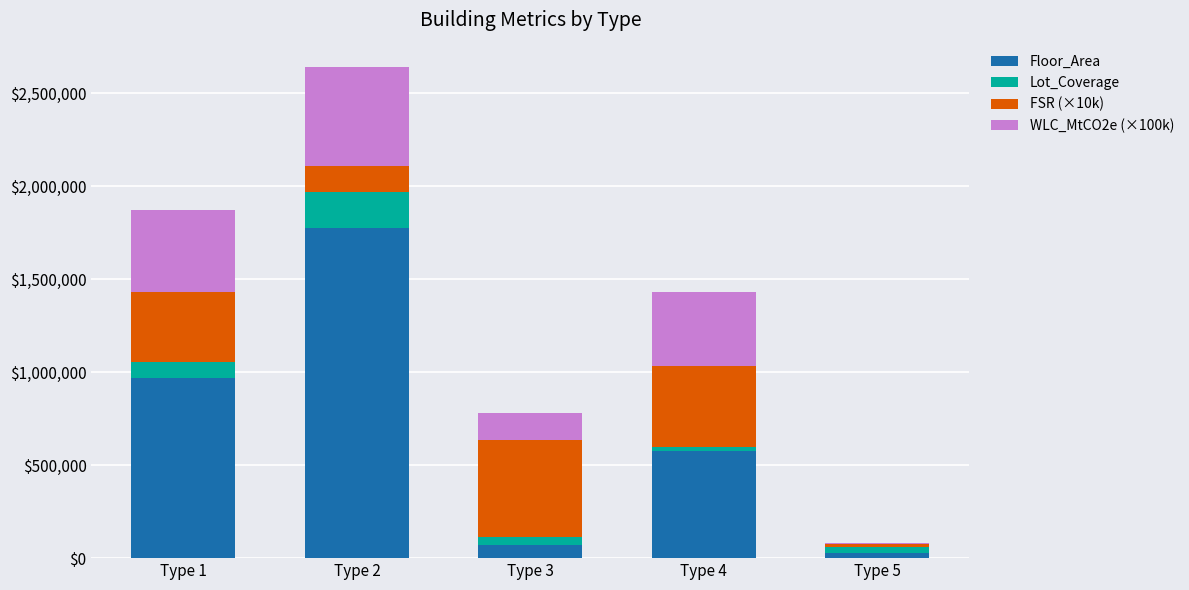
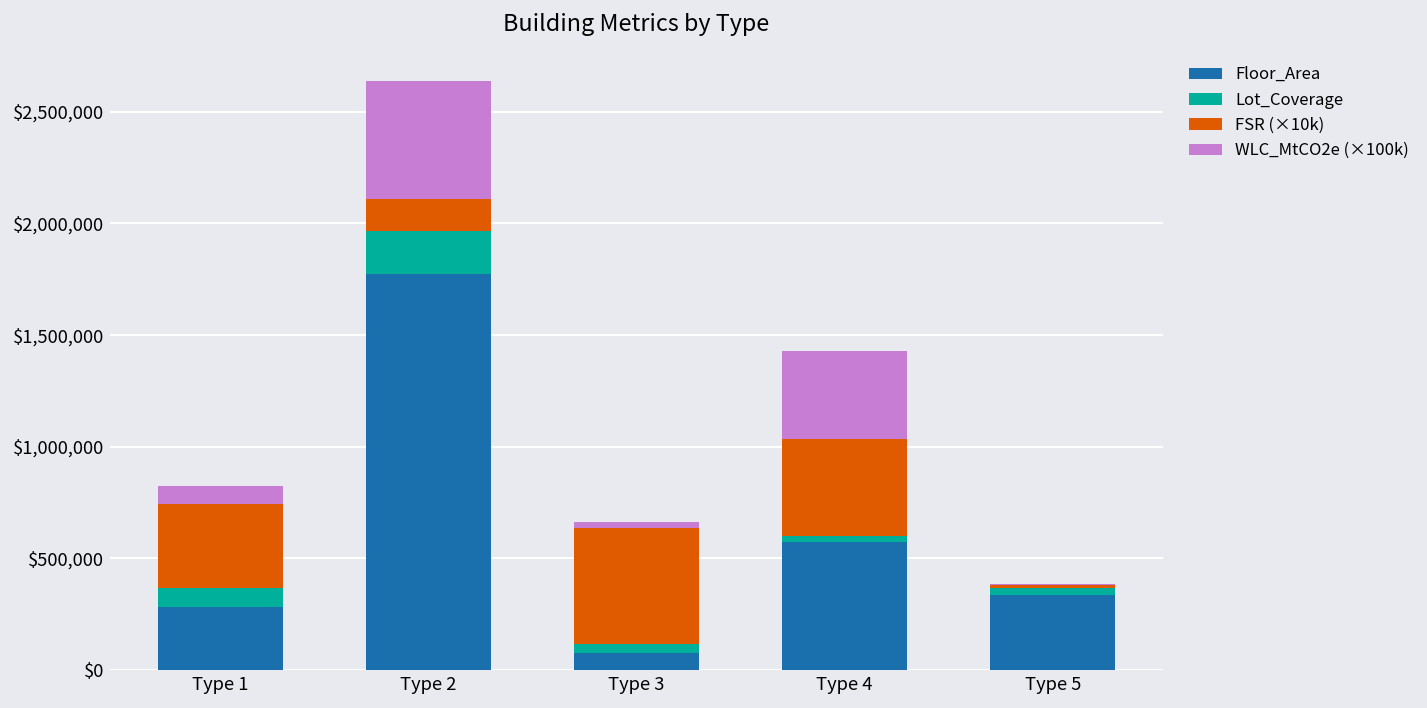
Floor_Area, Type 1: $970,000 -> $280,000
WLC_MtCO2e (×100k), Type 1: $440,000 -> $80,000
WLC_MtCO2e (×100k), Type 3: $140,000 -> $30,000
Floor_Area, Type 5: $30,000 -> $330,000
